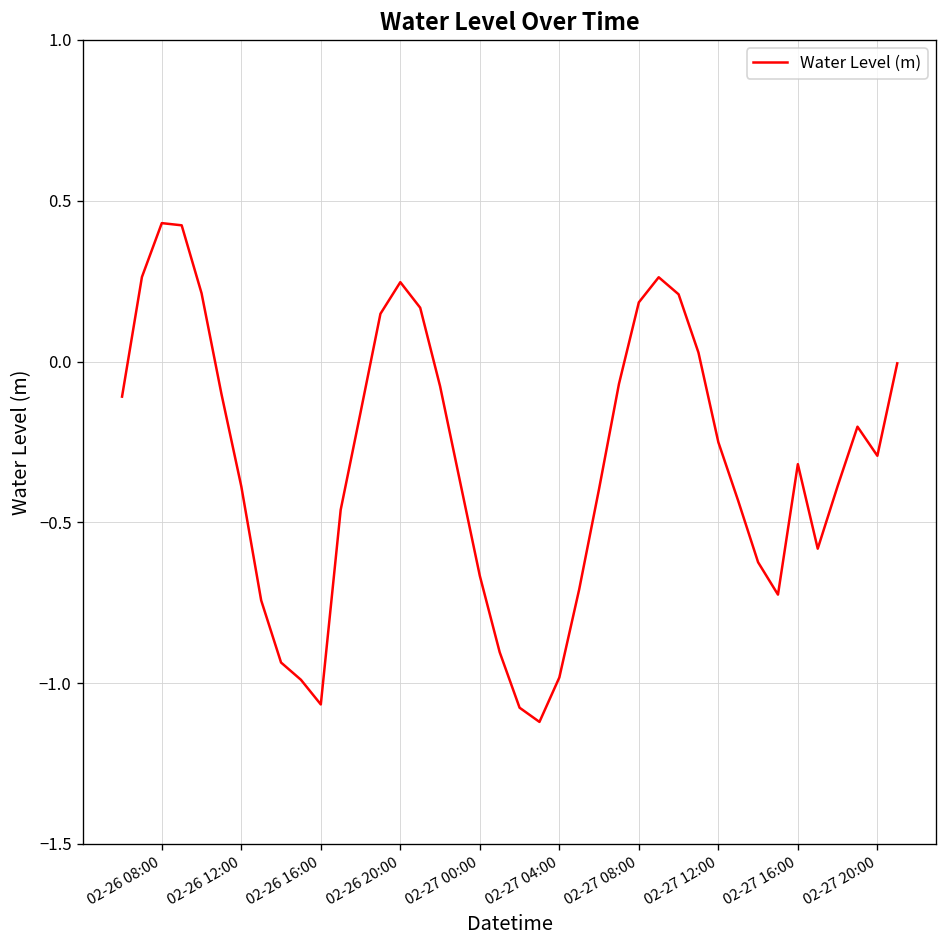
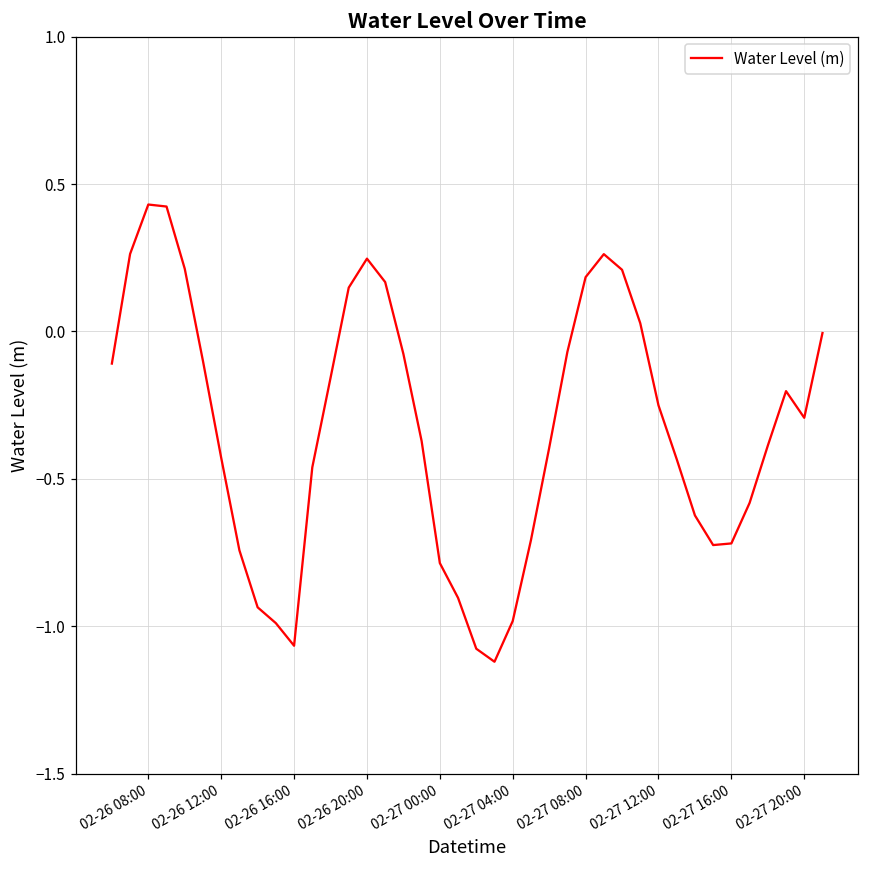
02-26 12:00: -0.39 -> -0.43
02-27 00:00: -0.67 -> -0.79
02-27 16:00: -0.32 -> -0.72
